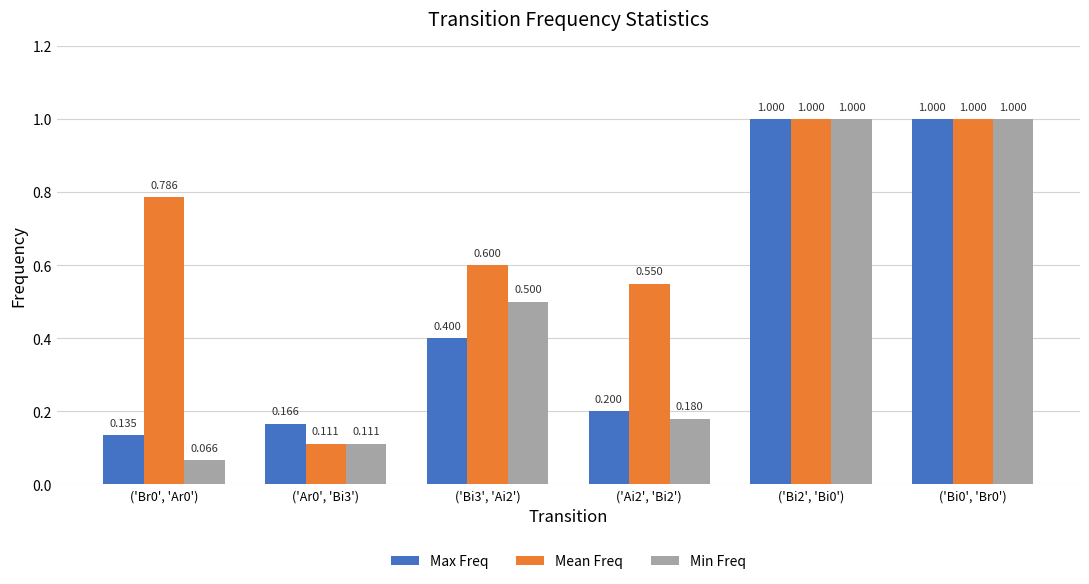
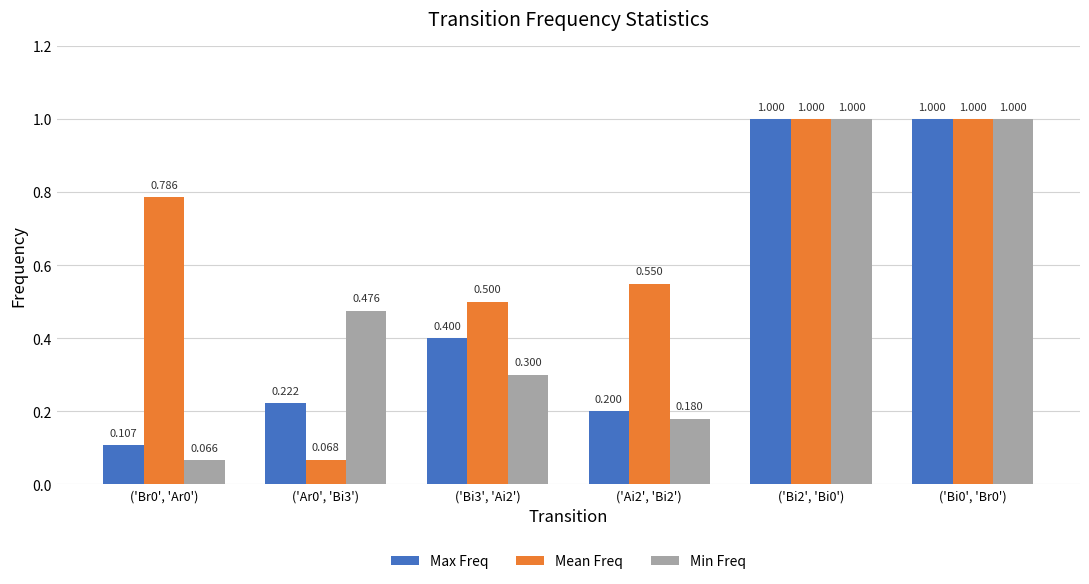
Max Freq, ('Br0', 'Ar0'): 0.135 -> 0.107
Max Freq, ('Ar0', 'Bi3'): 0.166 -> 0.222
Mean Freq, ('Ar0', 'Bi3'): 0.111 -> 0.068
Min Freq, ('Ar0', 'Bi3'): 0.111 -> 0.476
Mean Freq, ('Bi3', 'Ai2'): 0.600 -> 0.500
Min Freq, ('Bi3', 'Ai2'): 0.500 -> 0.300
